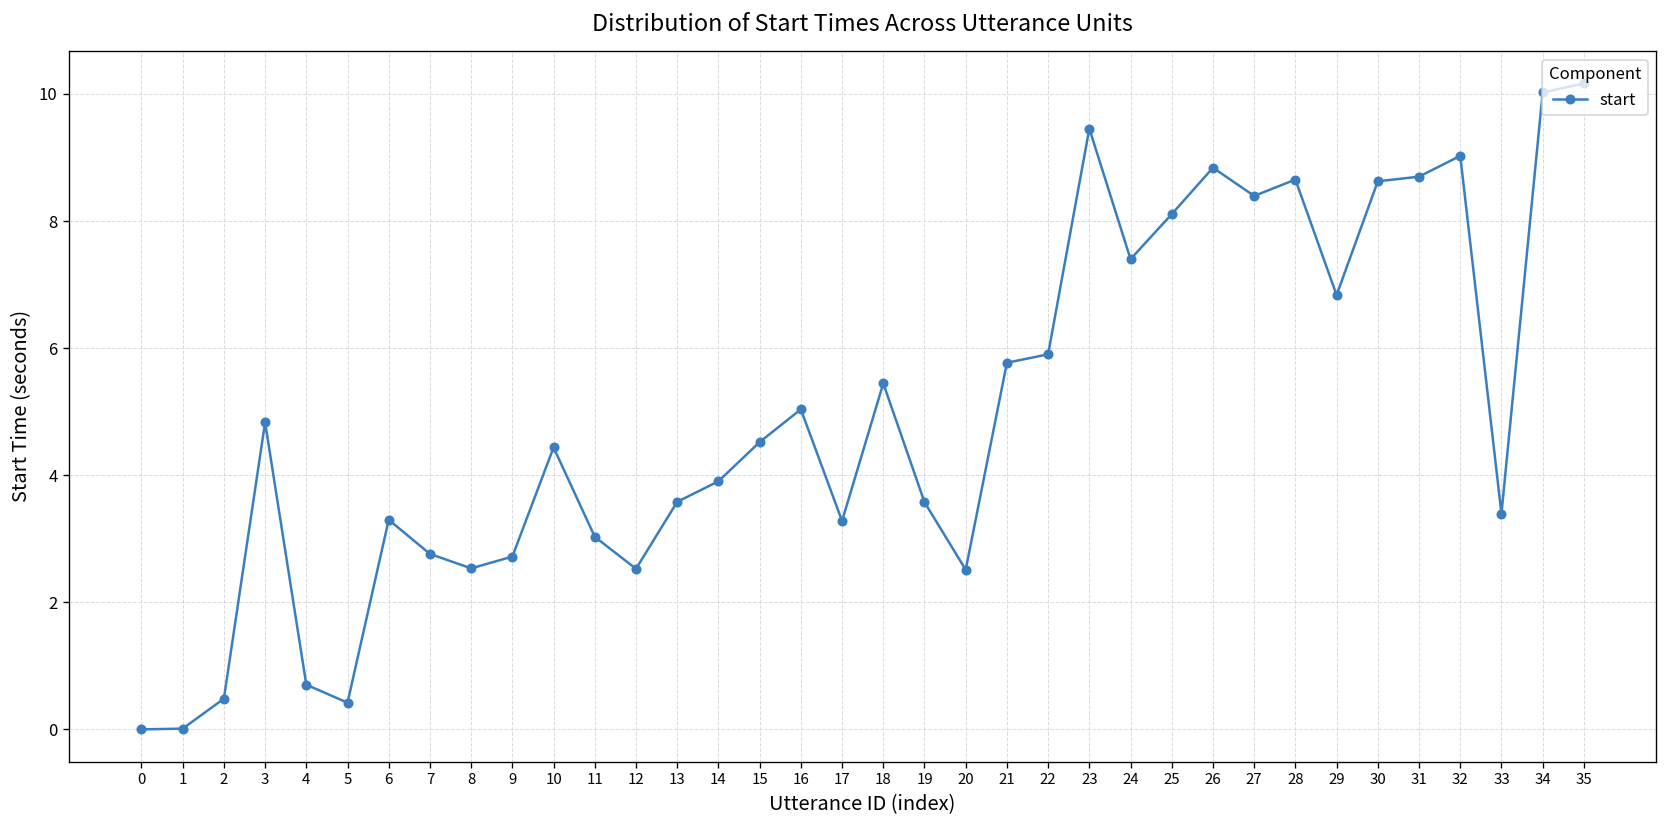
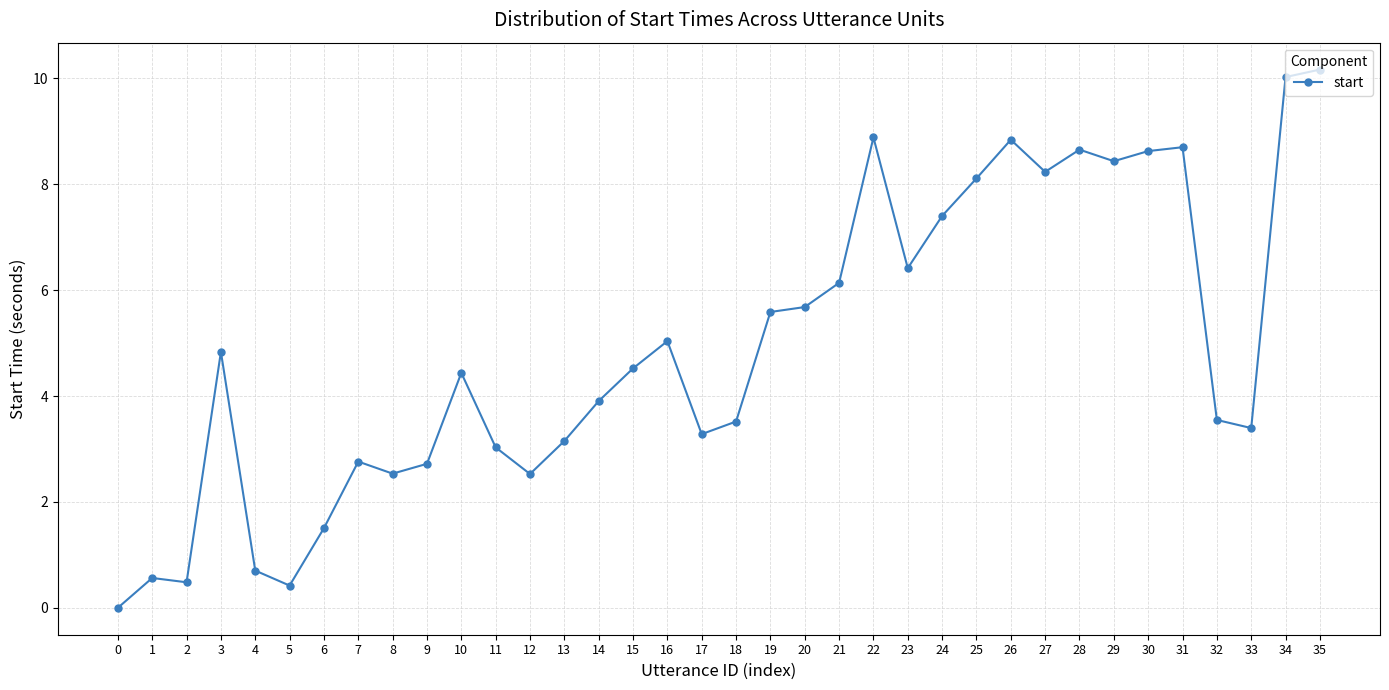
1: 0.0 -> 0.6
6: 3.3 -> 1.5
13: 3.6 -> 3.1
18: 5.4 -> 3.5
19: 3.6 -> 5.6
20: 2.5 -> 5.7
21: 5.8 -> 6.1
22: 5.9 -> 8.9
23: 9.5 -> 6.4
27: 8.4 -> 8.2
29: 6.8 -> 8.4
32: 9.0 -> 3.5
